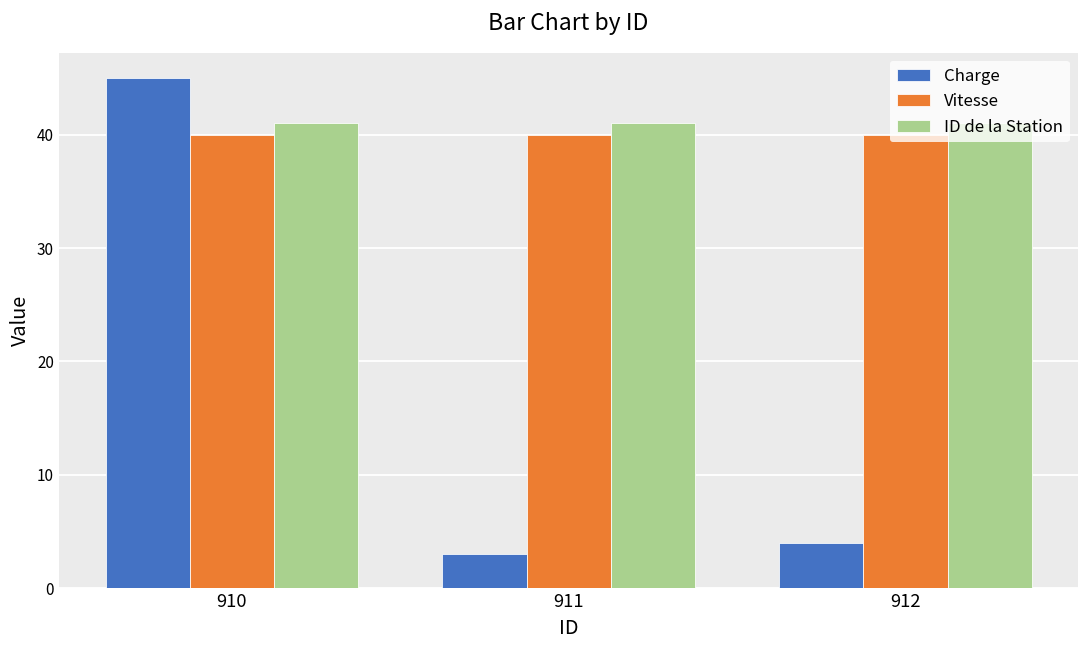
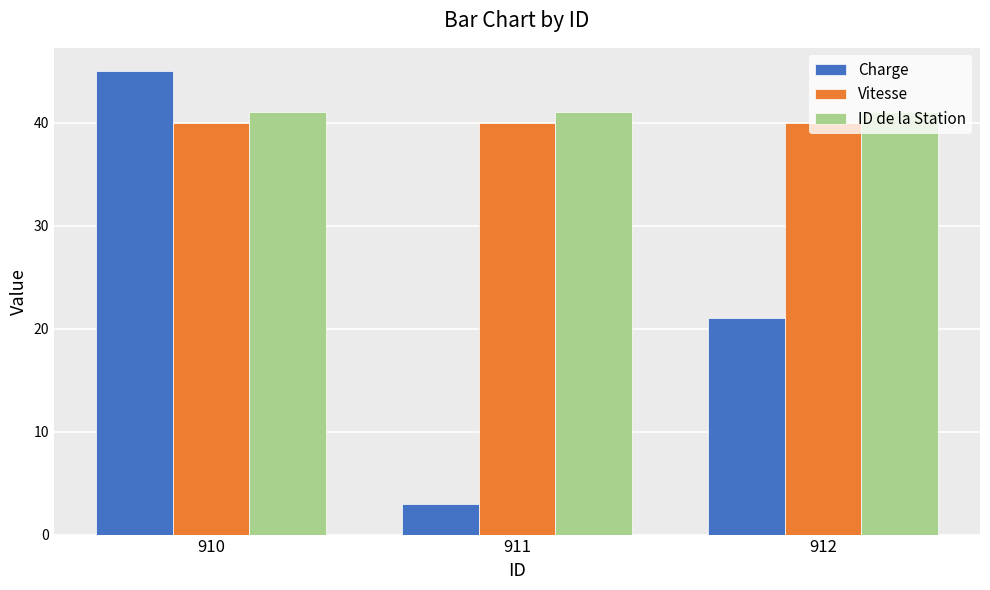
Charge, 912: 4 -> 21
